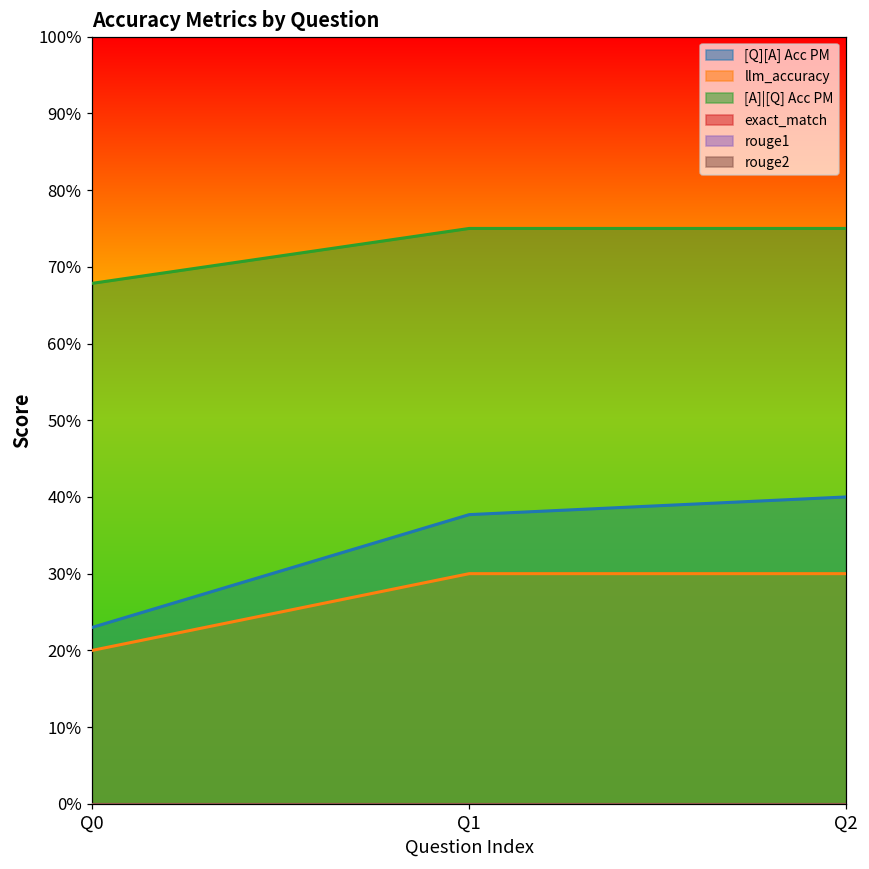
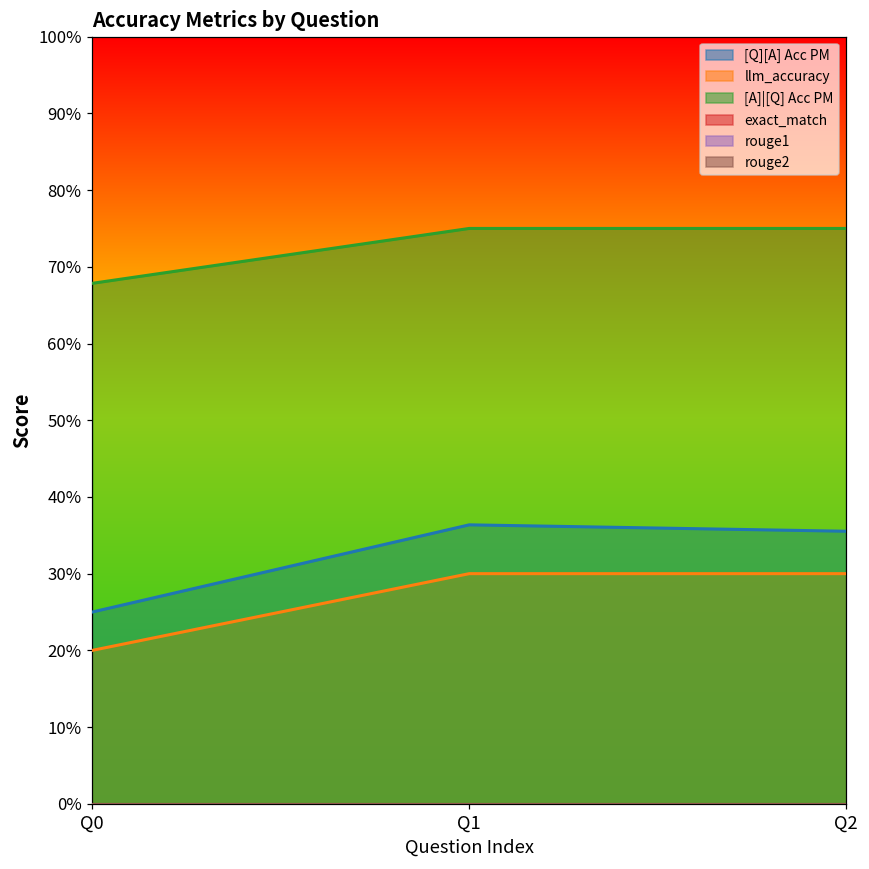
[Q][A] Acc PM, Q0: 23% -> 25%
[Q][A] Acc PM, Q1: 38% -> 36%
[Q][A] Acc PM, Q2: 40% -> 36%
